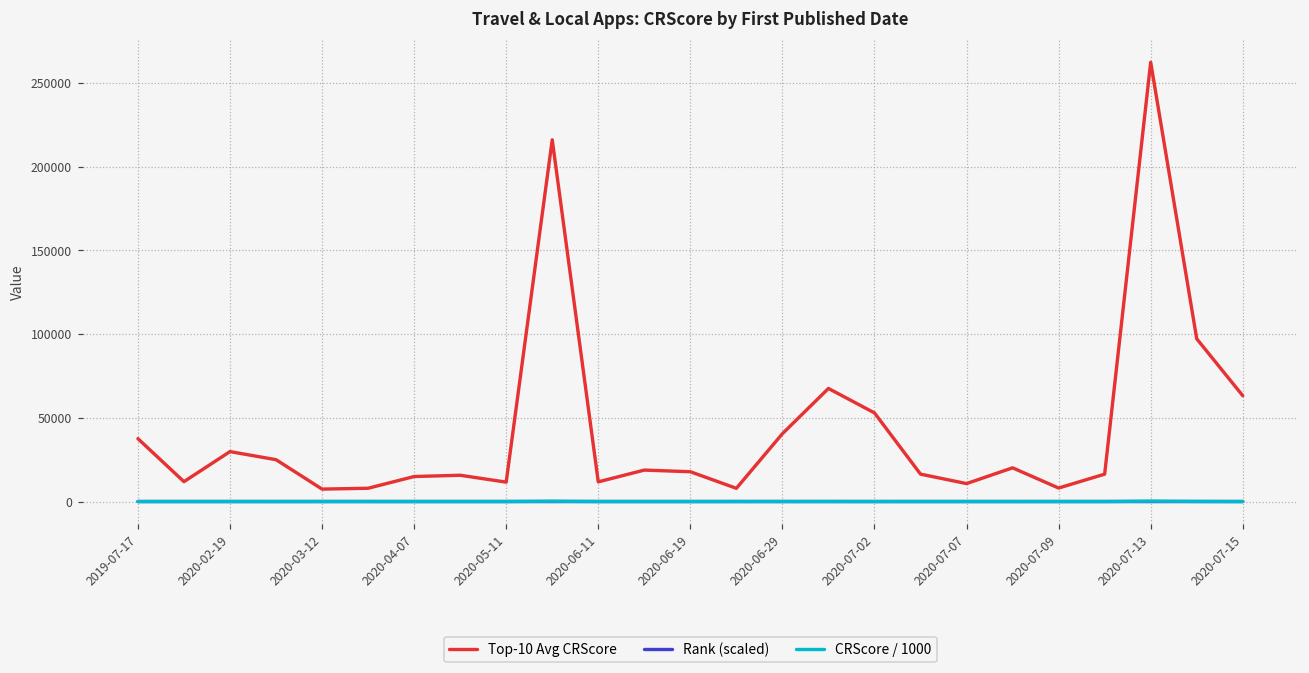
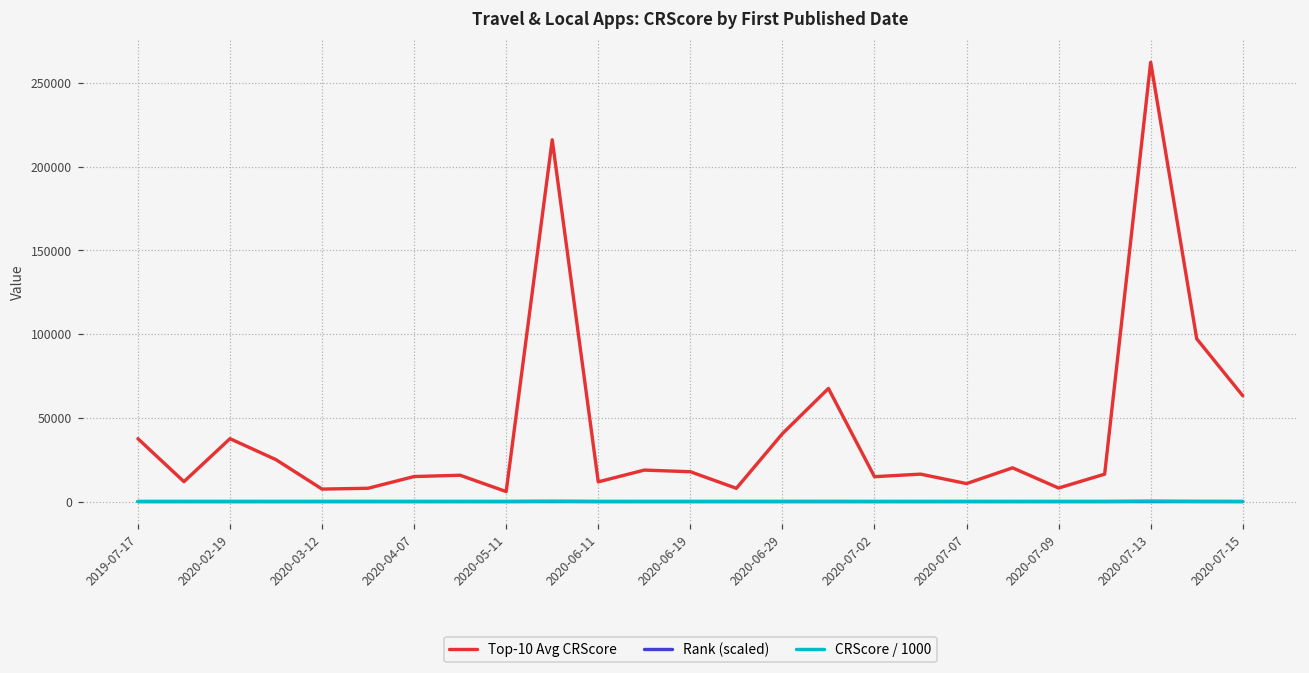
Top-10 Avg CRScore, 2020-02-19: 30000 -> 38000
Top-10 Avg CRScore, 2020-05-11: 12000 -> 6000
Top-10 Avg CRScore, 2020-07-02: 53000 -> 15000
